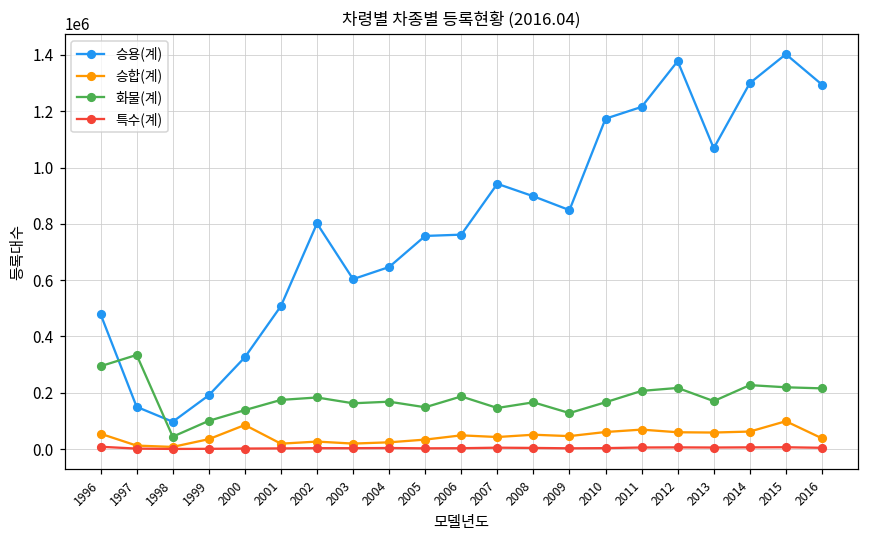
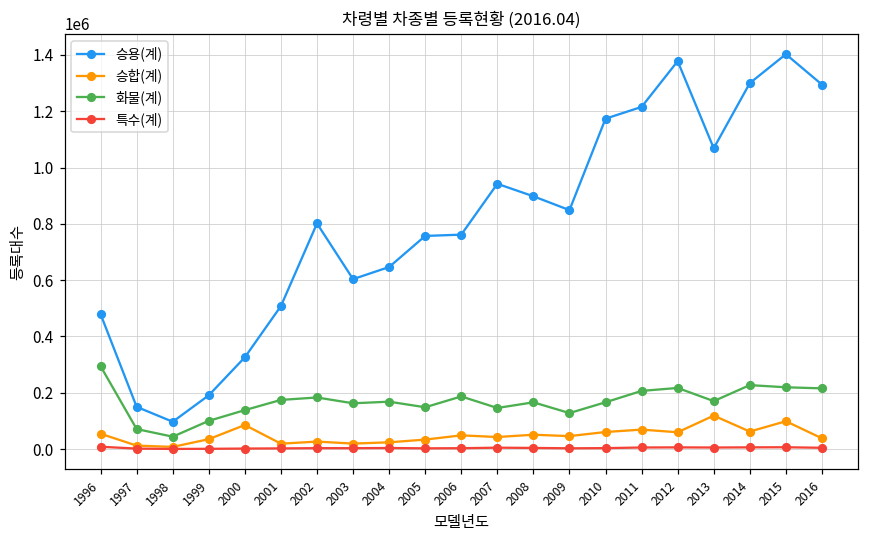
화물(계), 1997: 330000 -> 70000
승합(계), 2013: 60000 -> 120000
